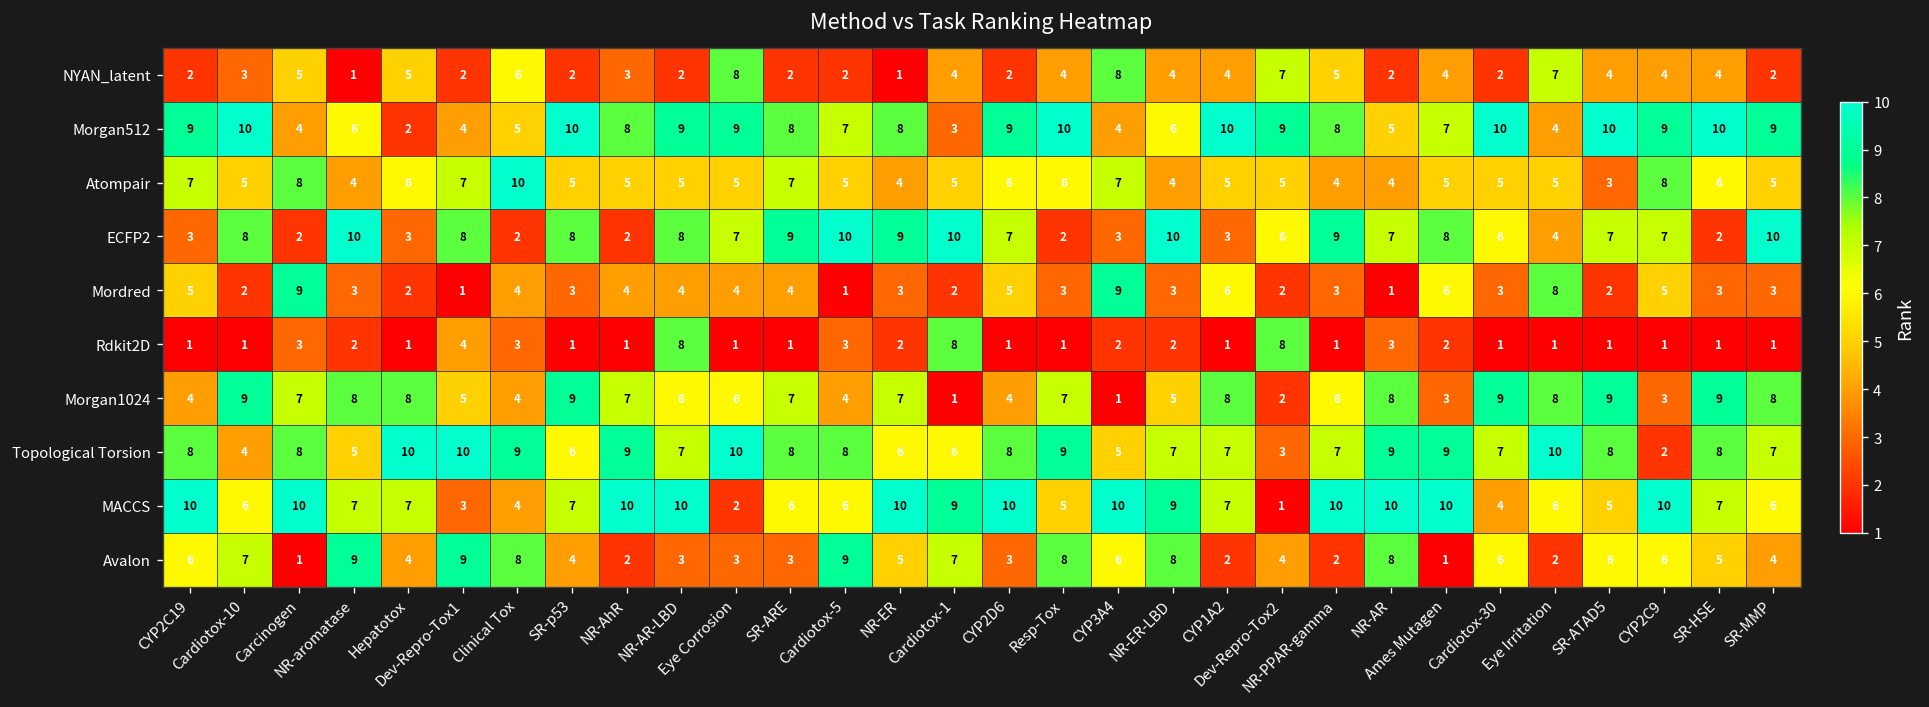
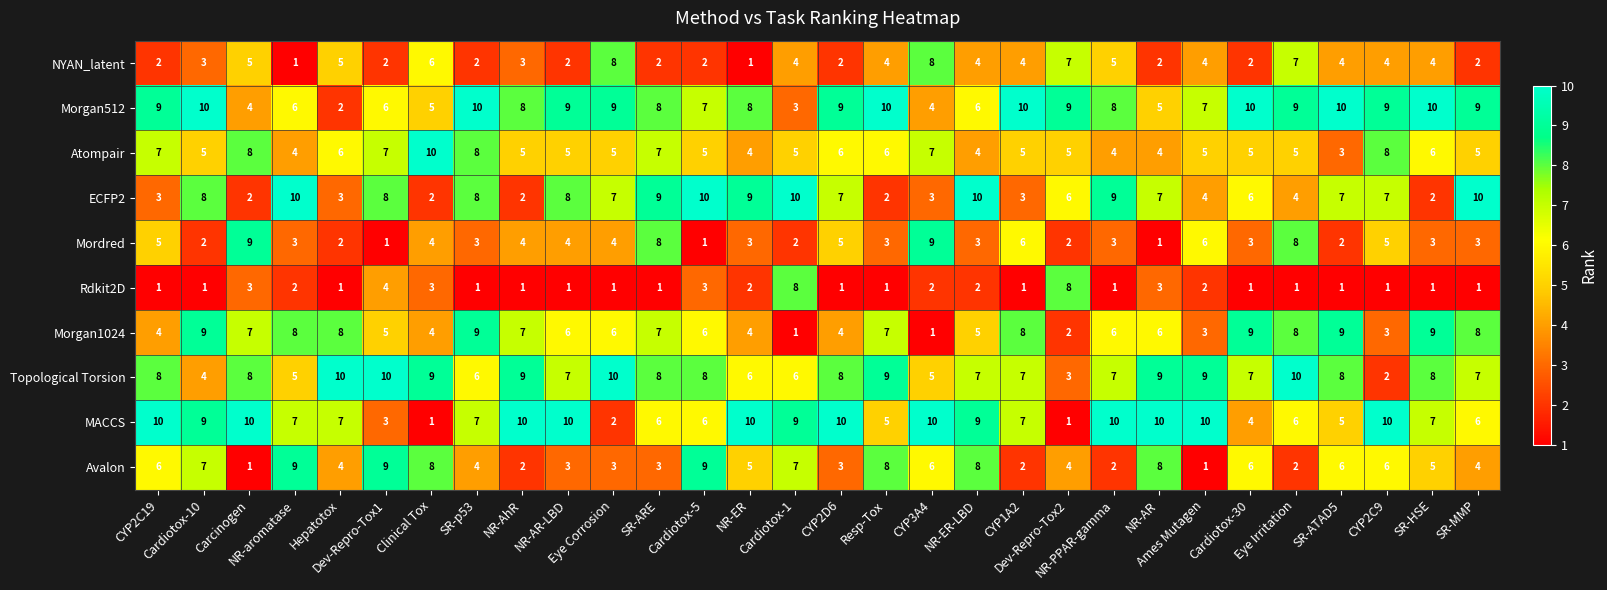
Morgan512, Dev-Repro-Tox1: 4 -> 6
Morgan512, Eye Irritation: 4 -> 9
Atompair, SR-p53: 5 -> 8
ECFP2, Ames Mutagen: 8 -> 4
Mordred, SR-ARE: 4 -> 8
Rdkit2D, NR-AR-LBD: 8 -> 1
Morgan1024, Cardiotox-5: 4 -> 6
Morgan1024, NR-ER: 7 -> 4
Morgan1024, NR-AR: 8 -> 6
MACCS, Cardiotox-10: 6 -> 9
MACCS, Clinical Tox: 4 -> 1
